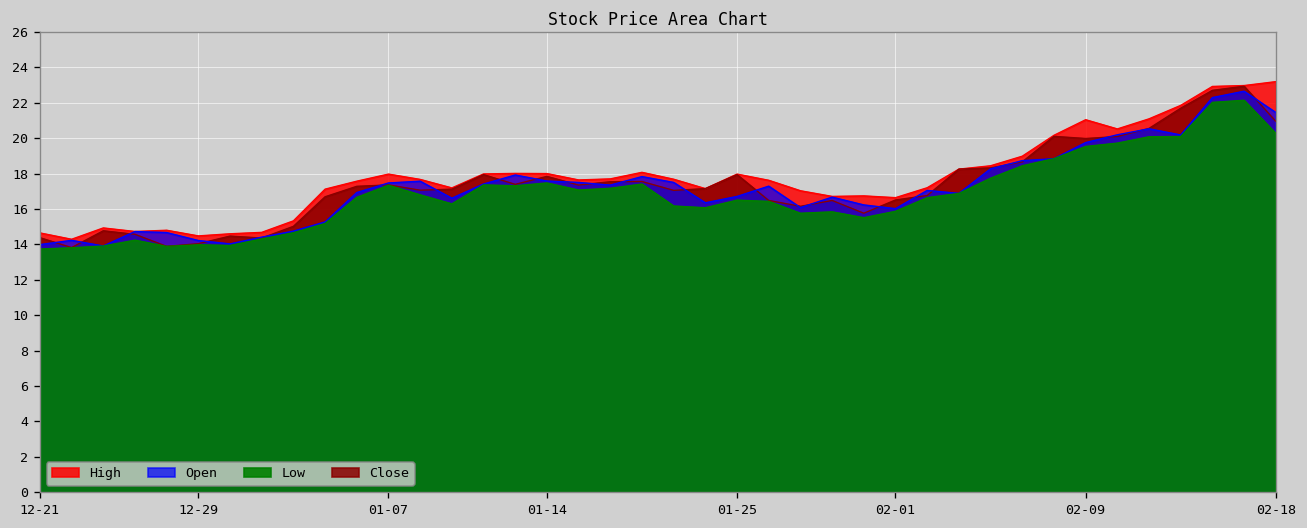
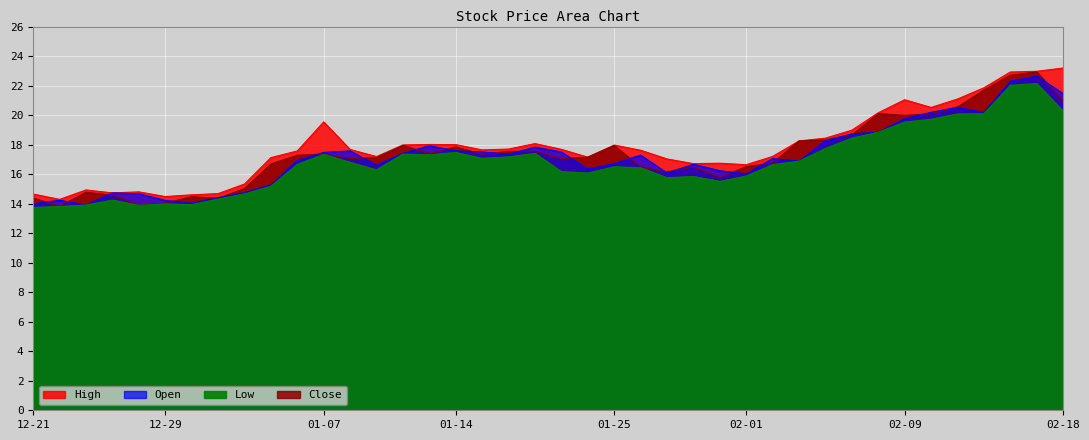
High, 01-07: 18.0 -> 19.5
